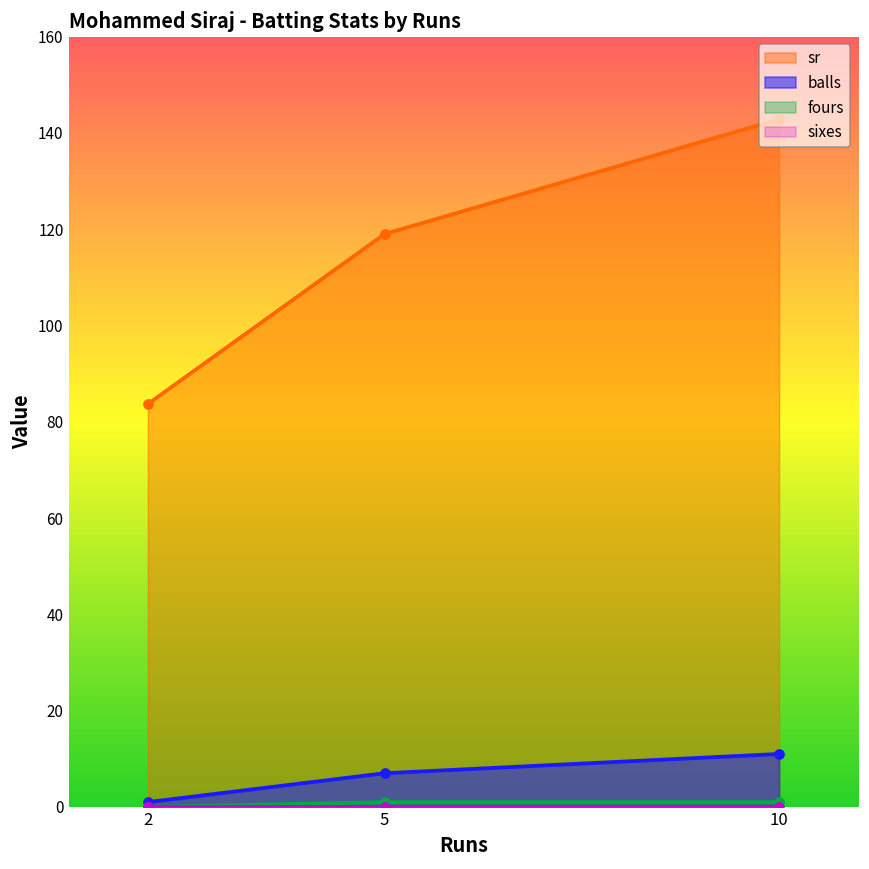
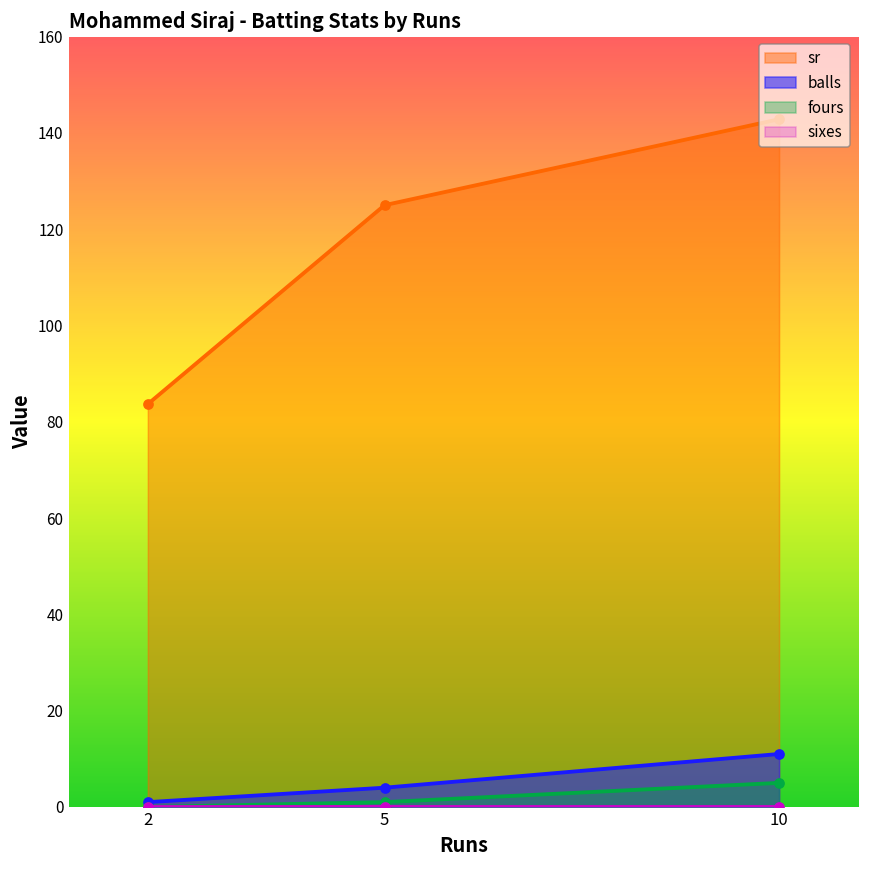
sr, 5: 119 -> 125
balls, 5: 7 -> 4
fours, 10: 1 -> 5
